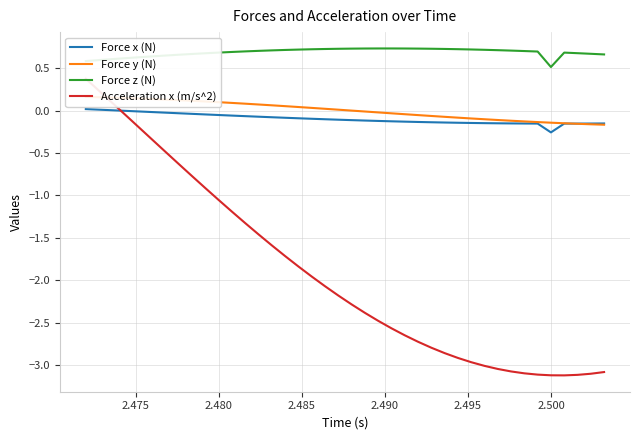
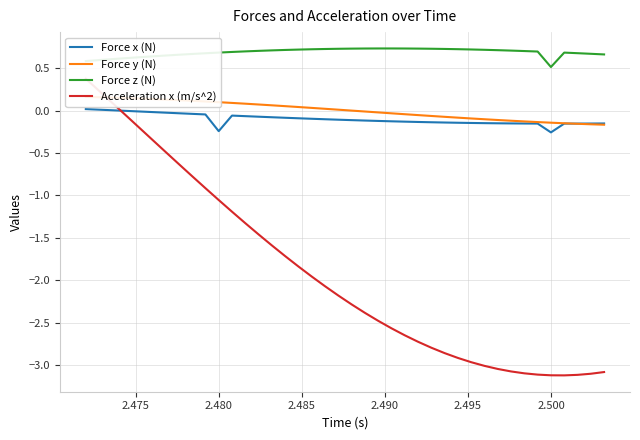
Force x (N), 2.480: -0.1 -> -0.2
